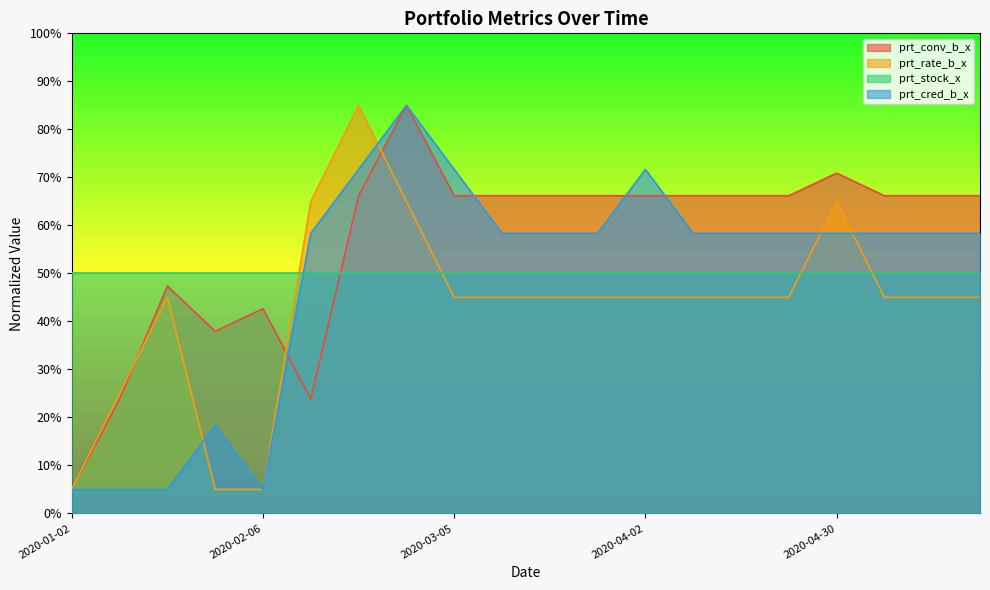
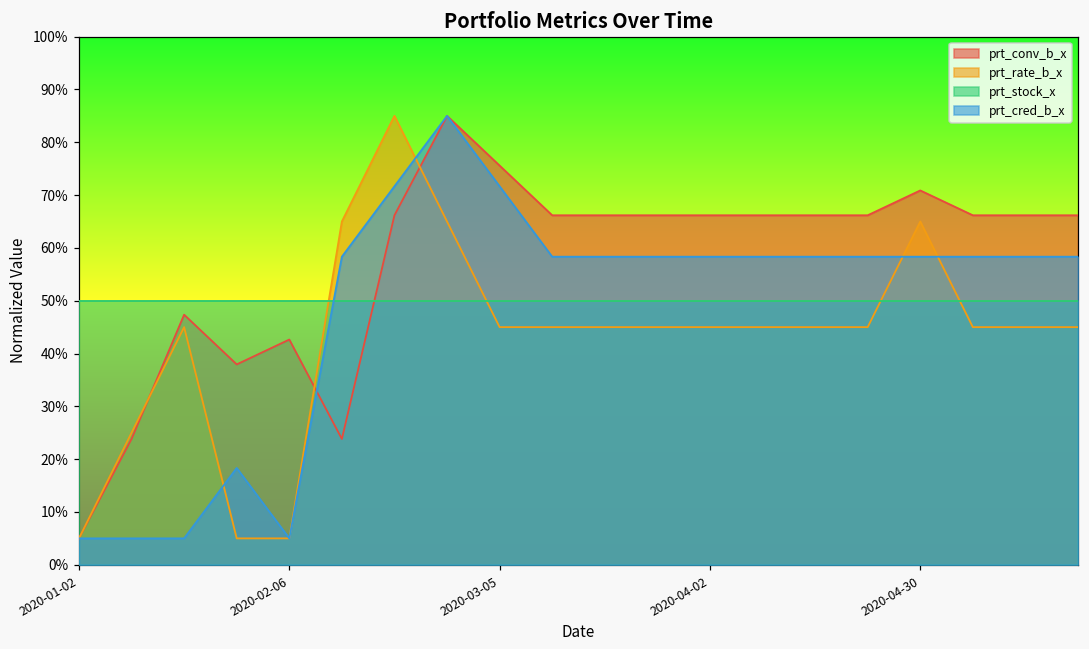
prt_conv_b_x, 2020-03-05: 66% -> 76%
prt_cred_b_x, 2020-04-02: 72% -> 58%
